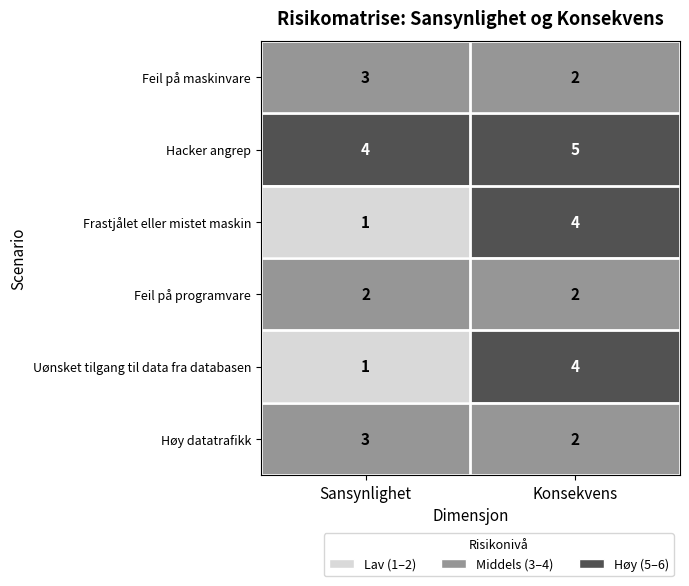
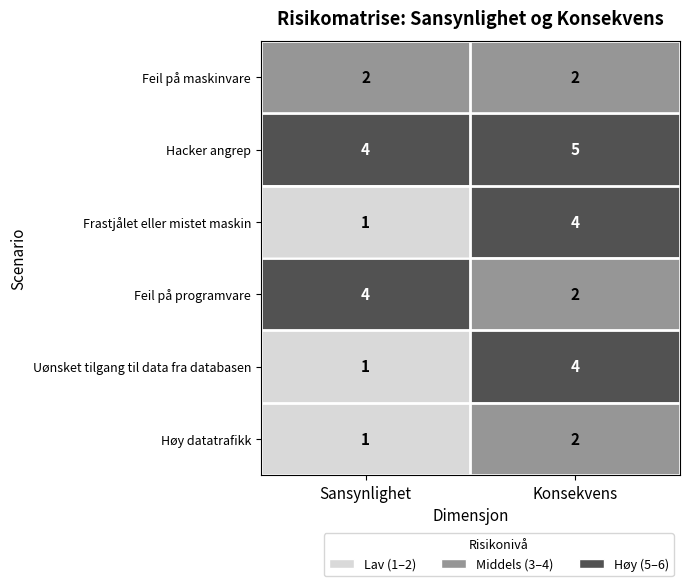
Feil på maskinvare, Sansynlighet: 3 -> 2
Feil på programvare, Sansynlighet: 2 -> 4
Høy datatrafikk, Sansynlighet: 3 -> 1
